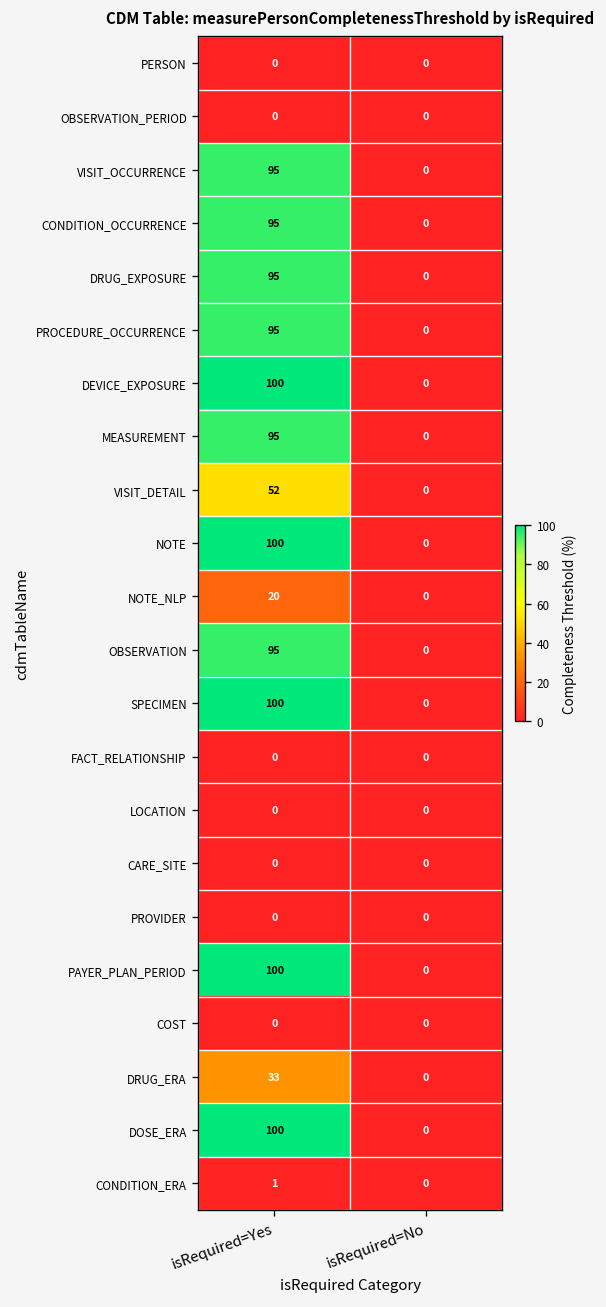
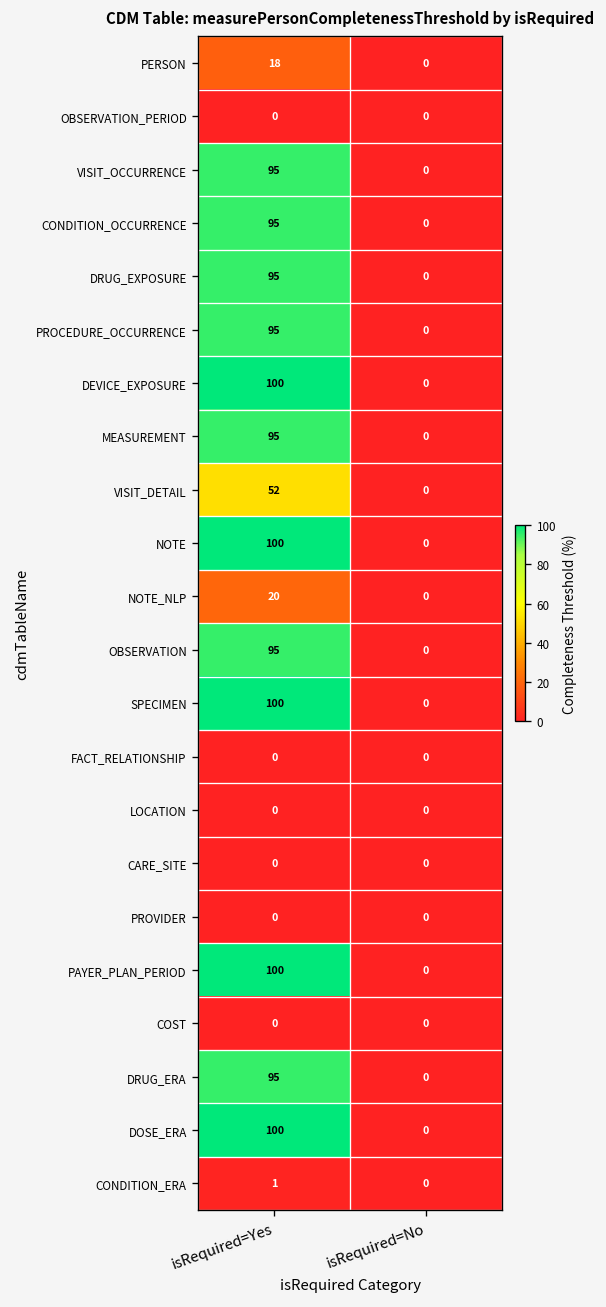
PERSON, isRequired=Yes: 0 -> 18
DRUG_ERA, isRequired=Yes: 33 -> 95
